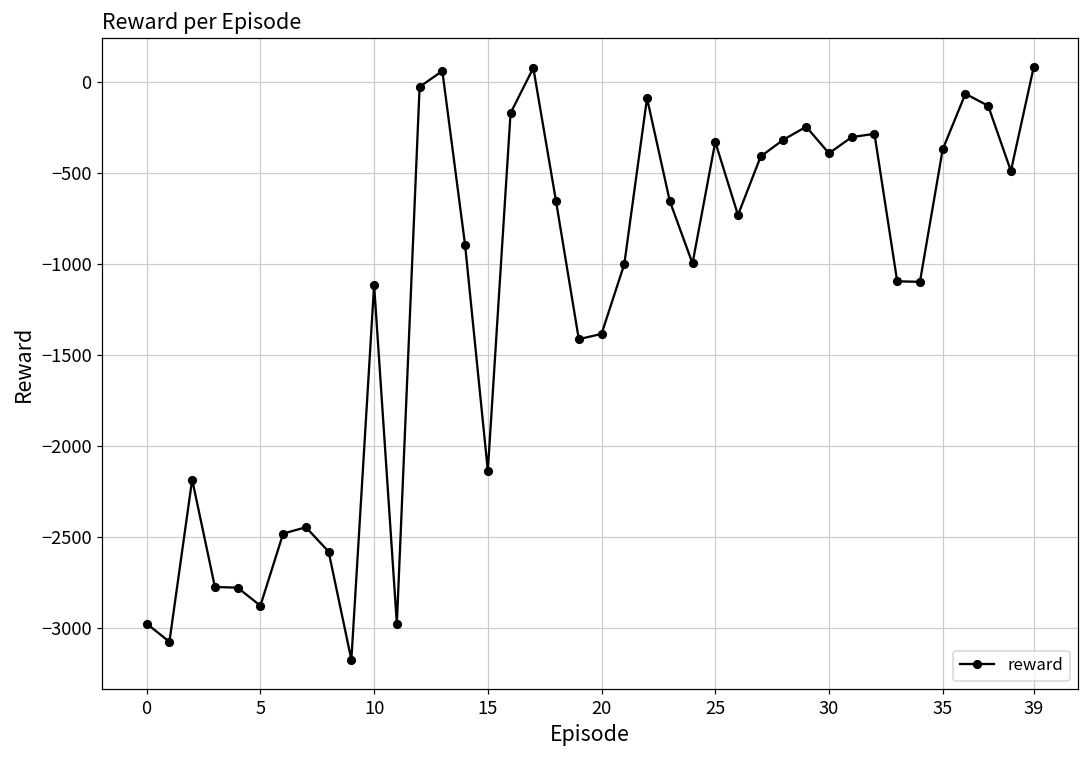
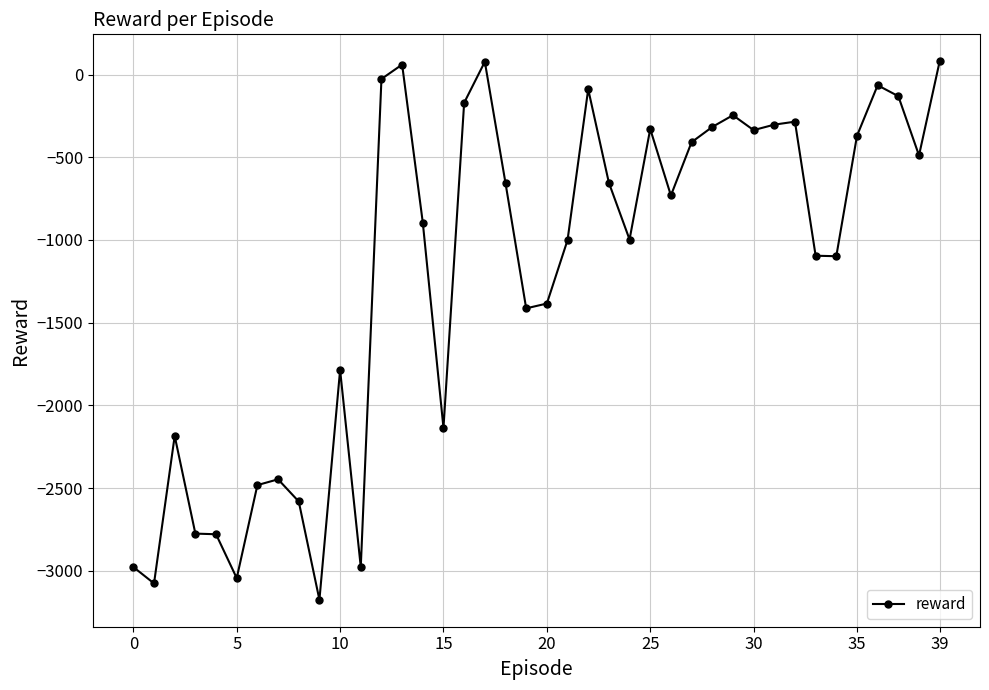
5: -2880 -> -3040
10: -1120 -> -1790
30: -390 -> -340
